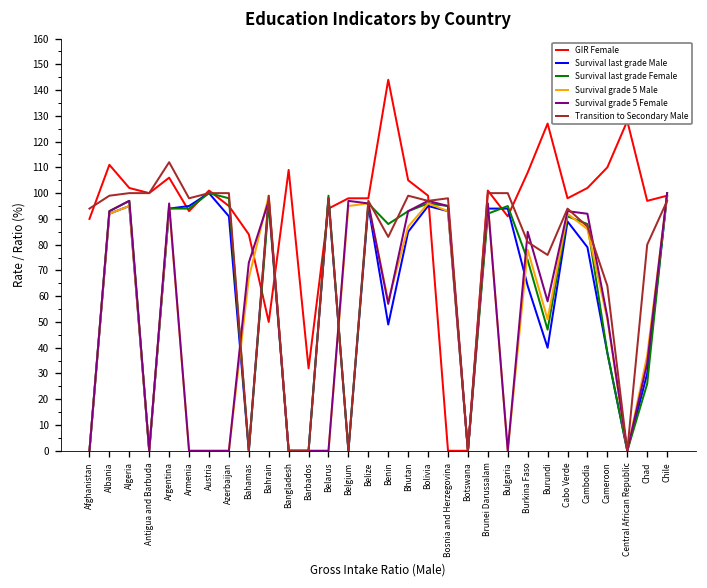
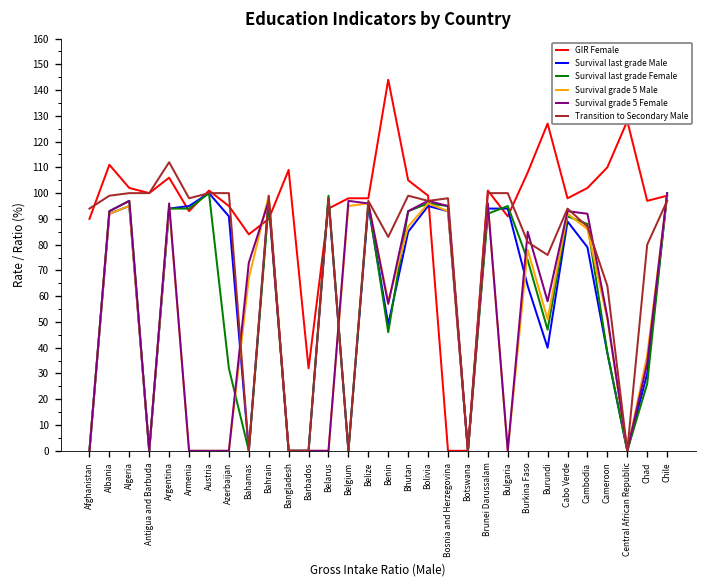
Survival last grade Female, Azerbaijan: 98 -> 32
GIR Female, Bahrain: 50 -> 90
Survival last grade Female, Benin: 88 -> 46
